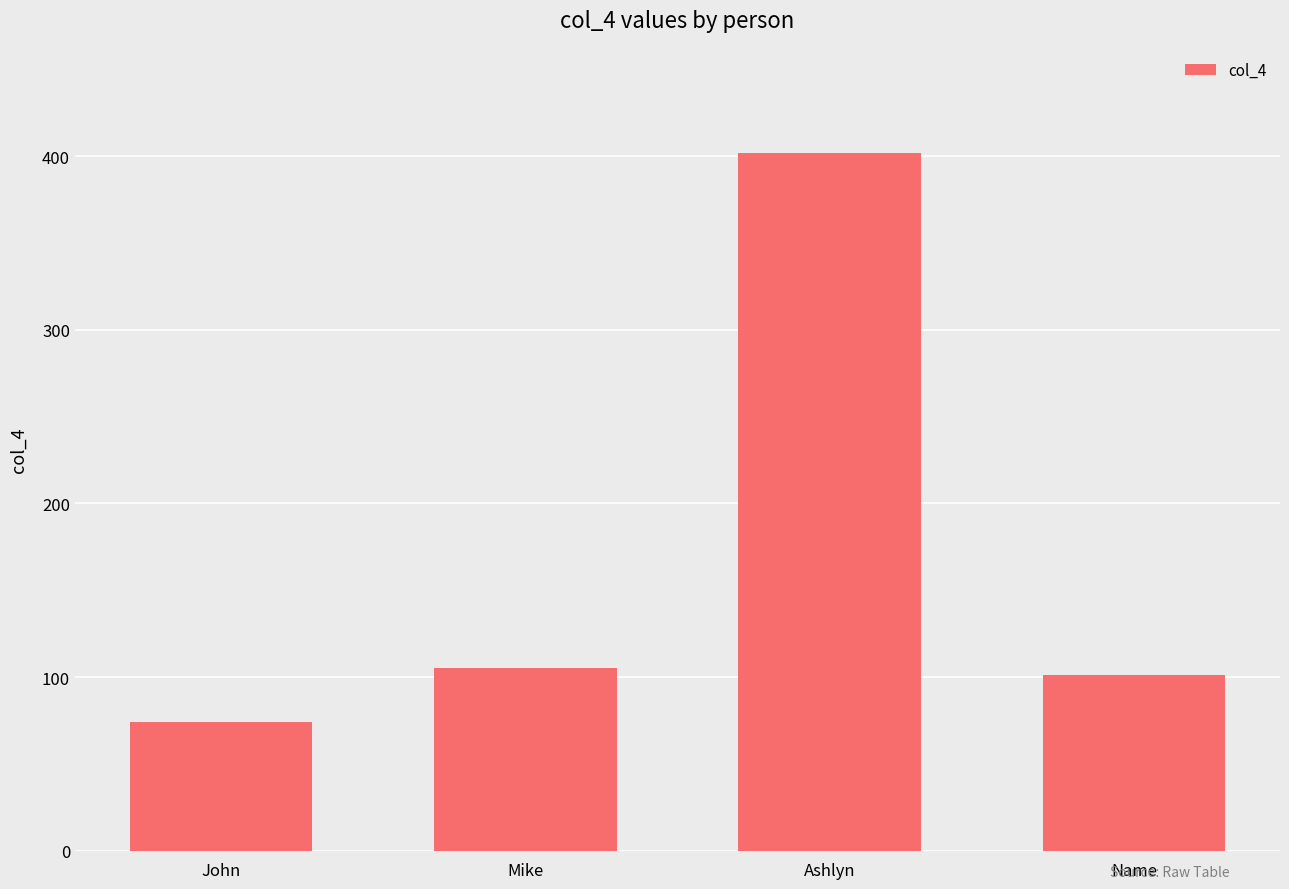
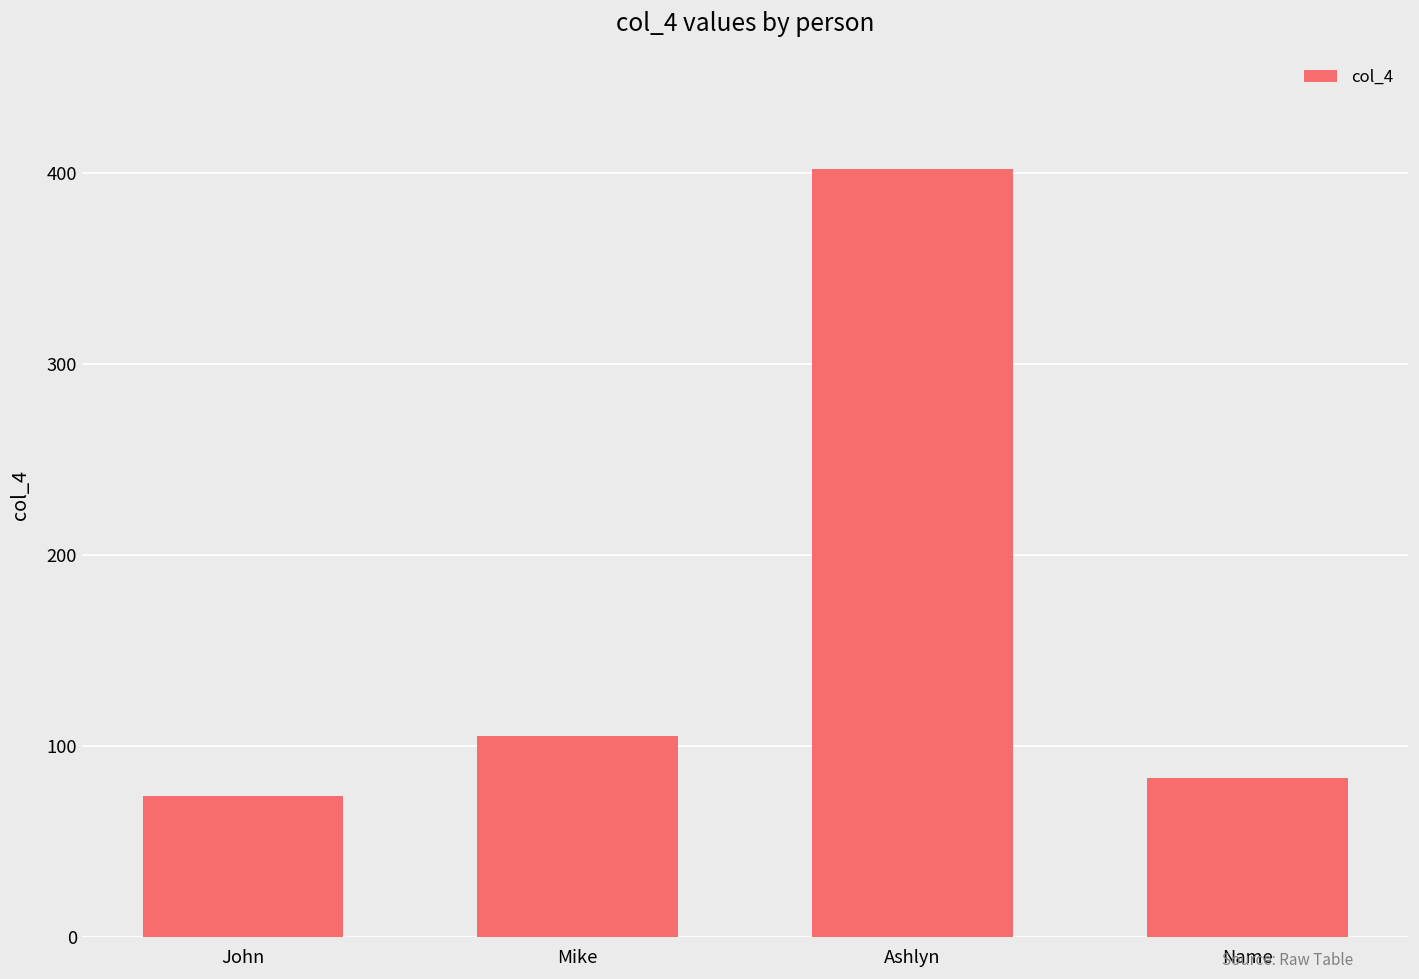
Name: 101 -> 83
